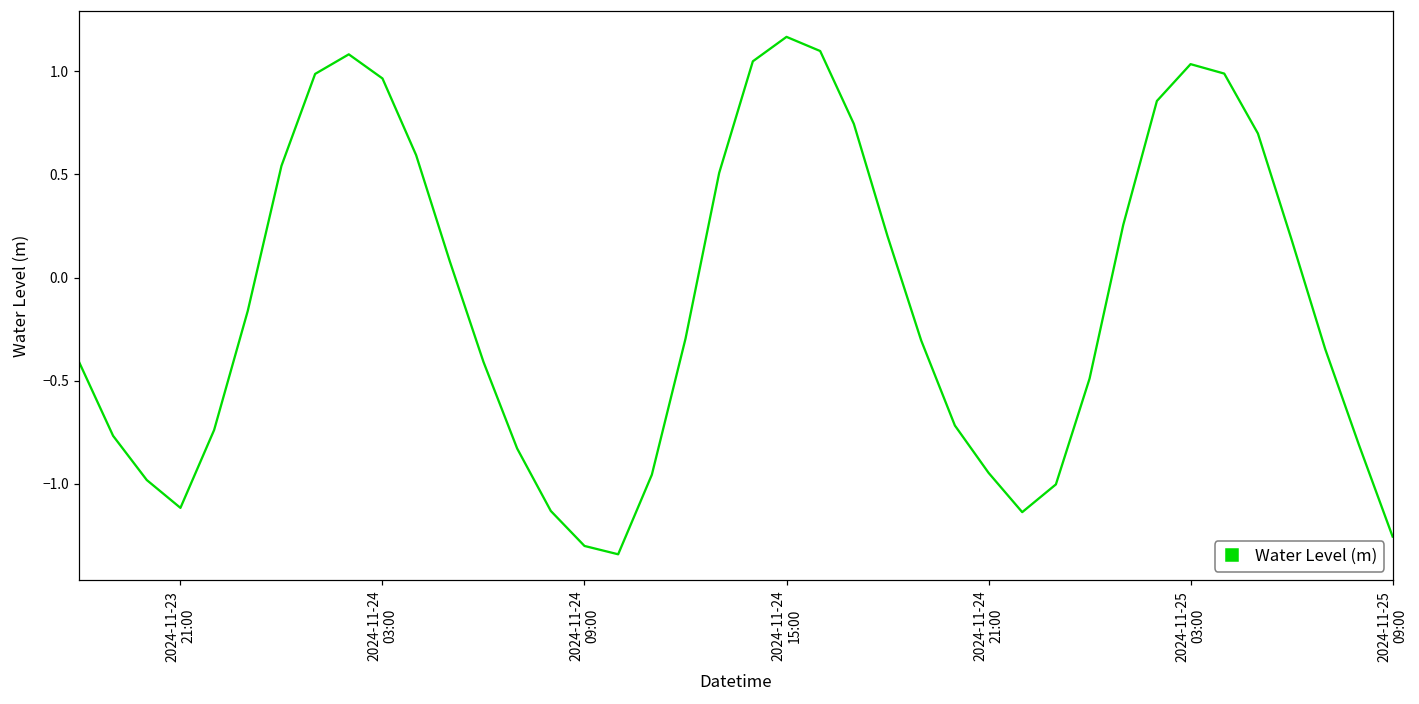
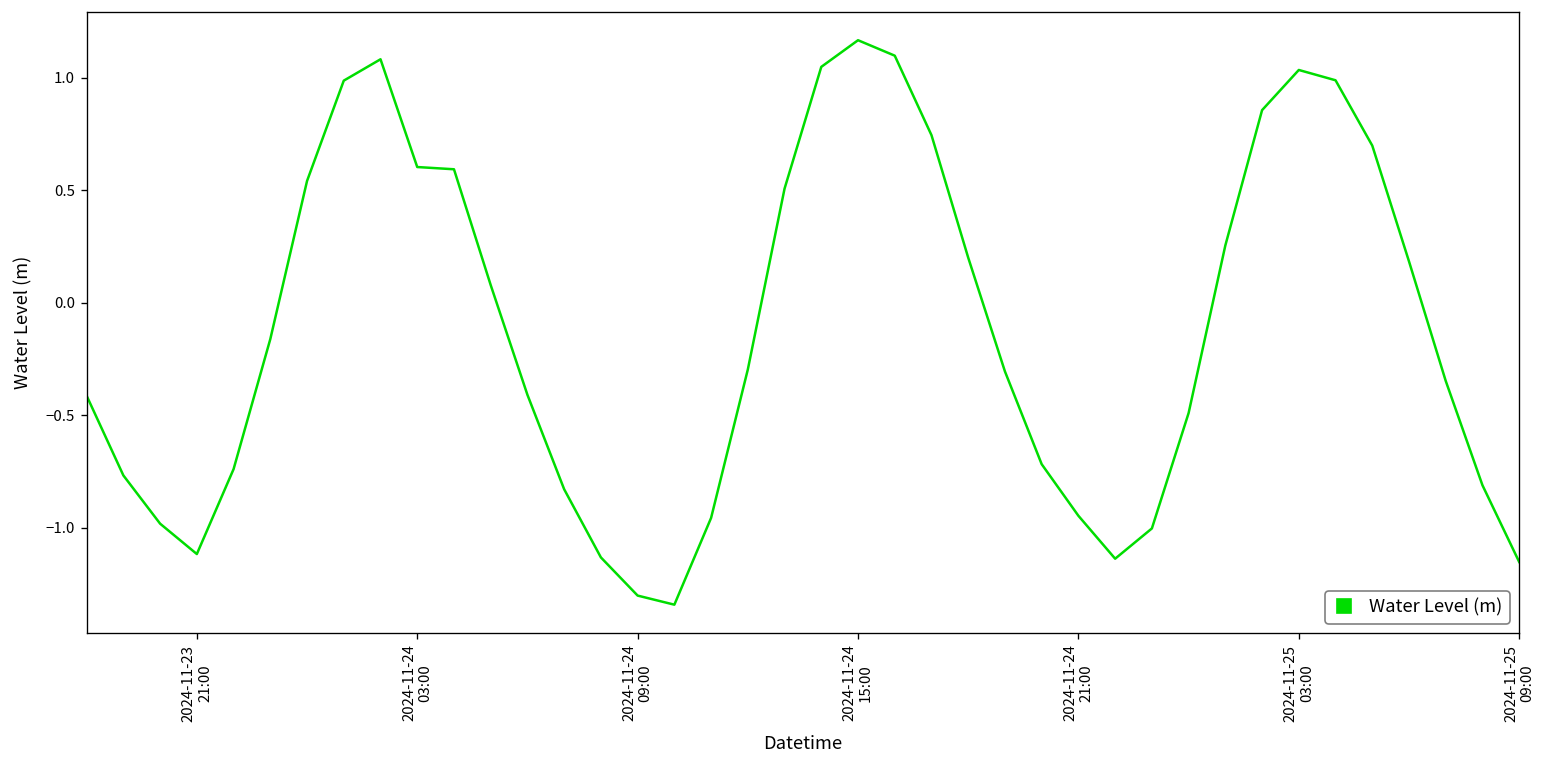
2024-11-24 03:00: 0.96 -> 0.60
2024-11-25 09:00: -1.26 -> -1.15
